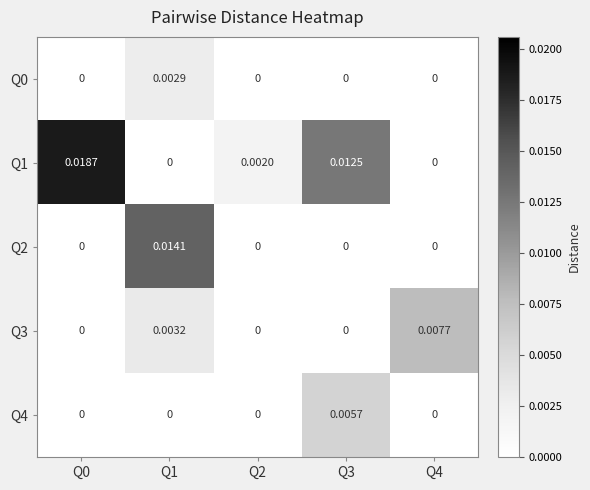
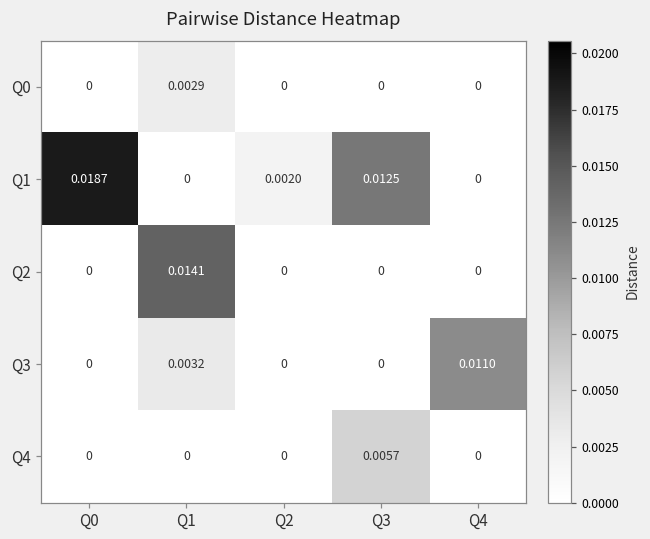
Q3, Q4: 0.0077 -> 0.0110
